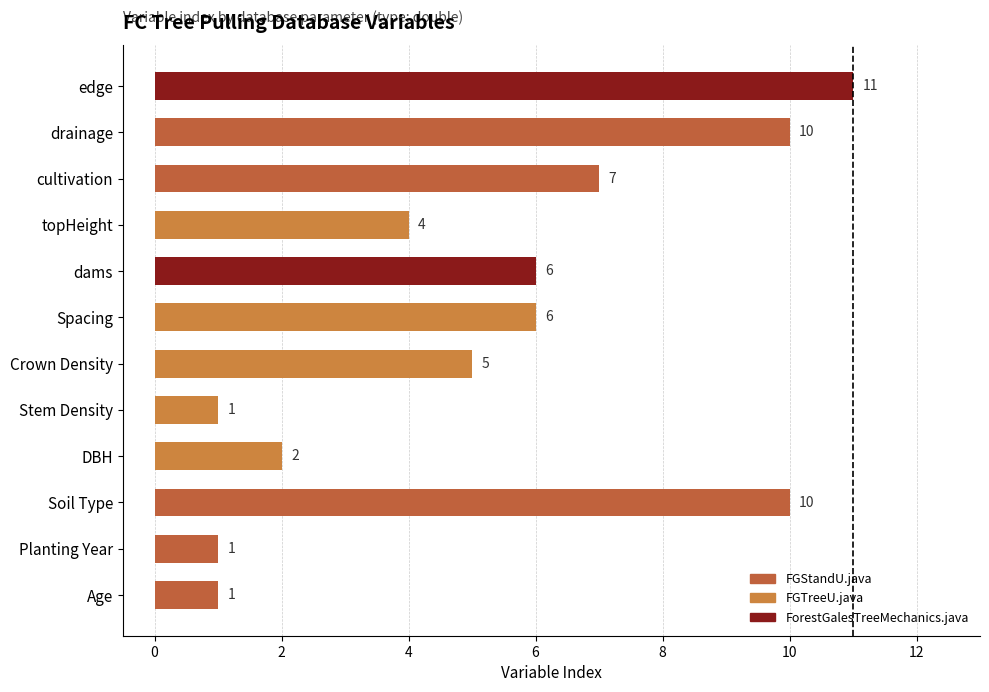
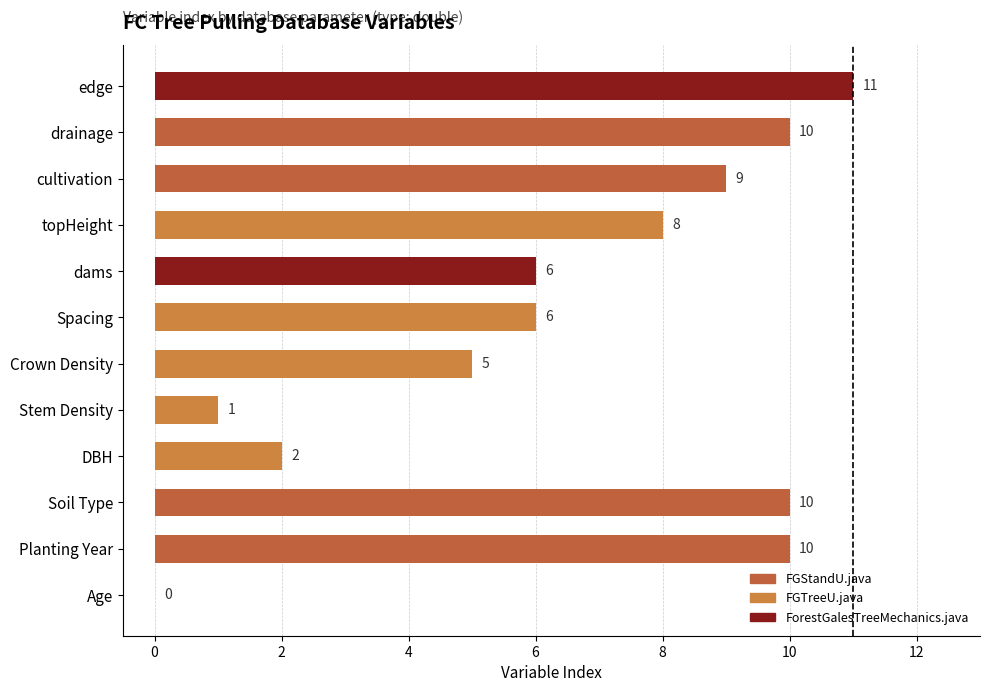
cultivation: 7 -> 9
topHeight: 4 -> 8
Planting Year: 1 -> 10
Age: 1 -> 0
